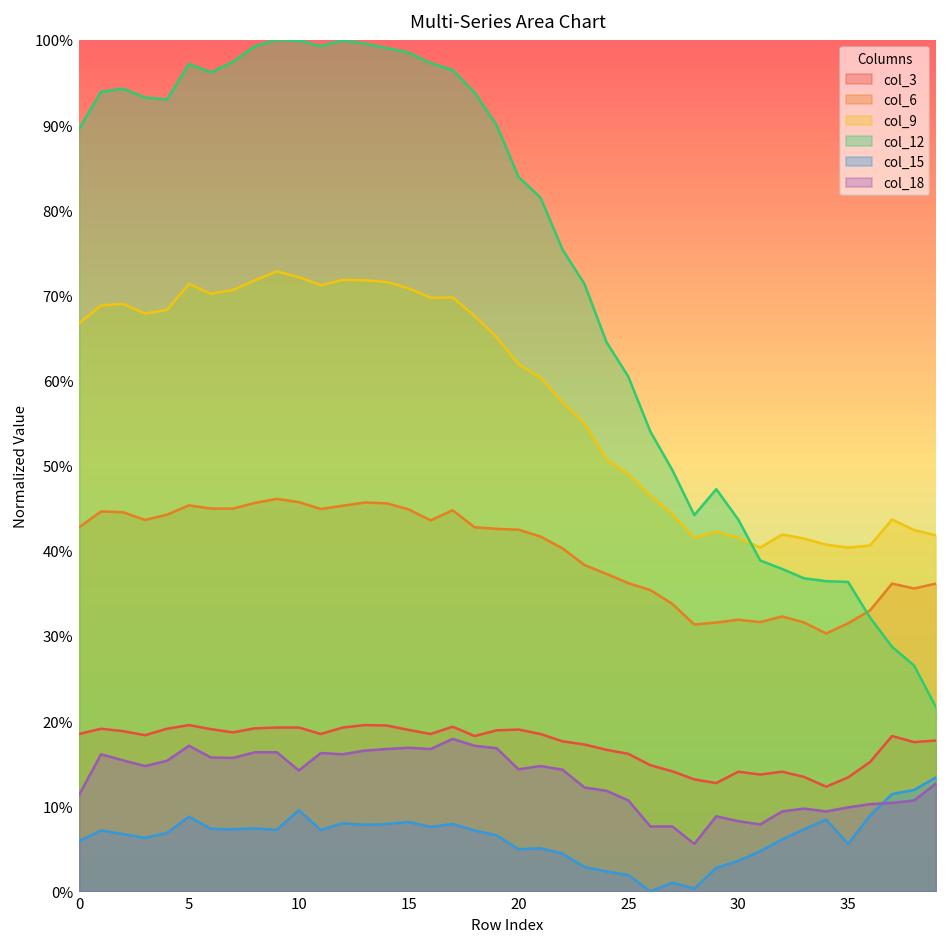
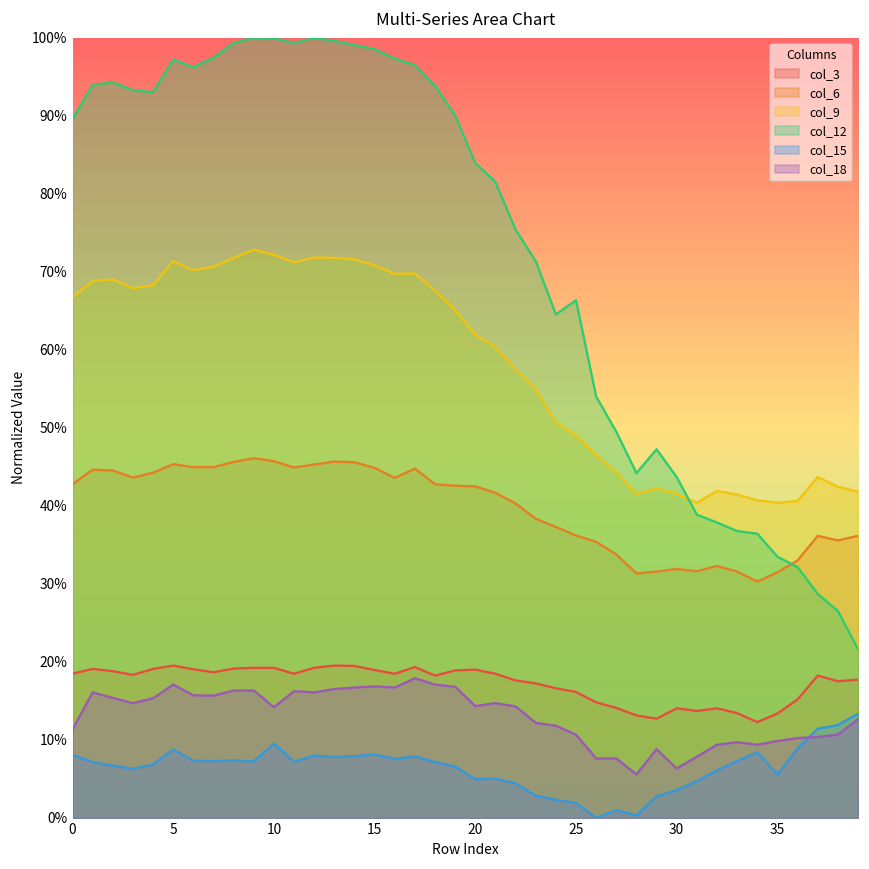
col_15, 0: 6% -> 8%
col_12, 25: 60% -> 66%
col_18, 30: 8% -> 6%
col_12, 35: 36% -> 33%
